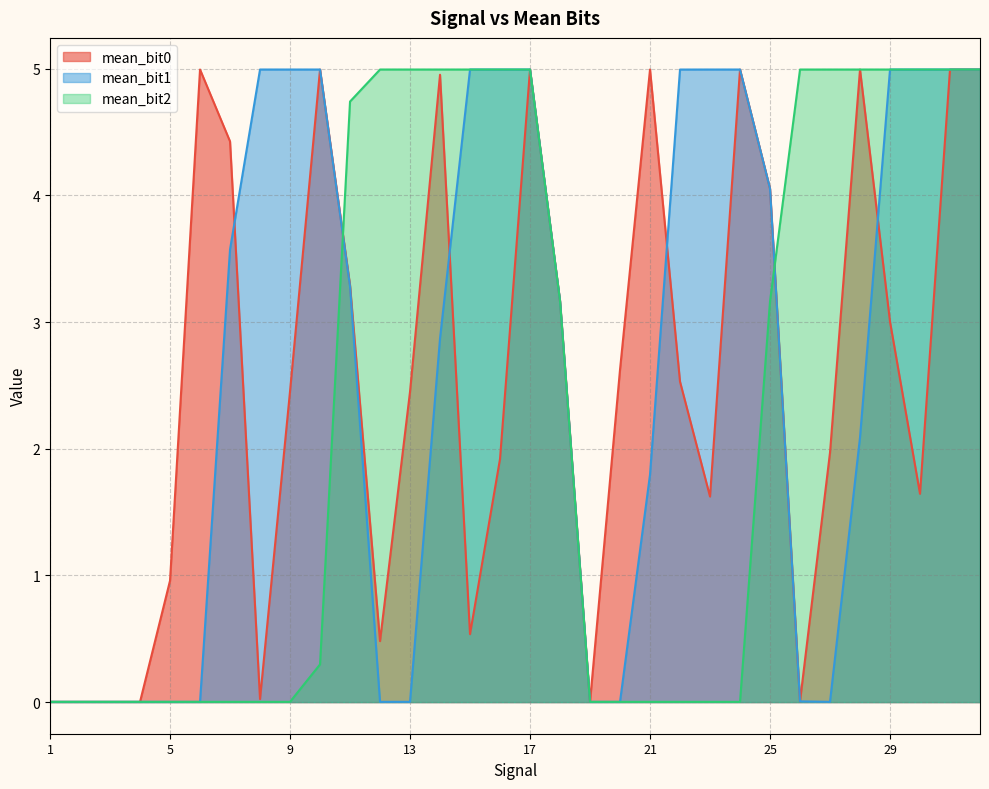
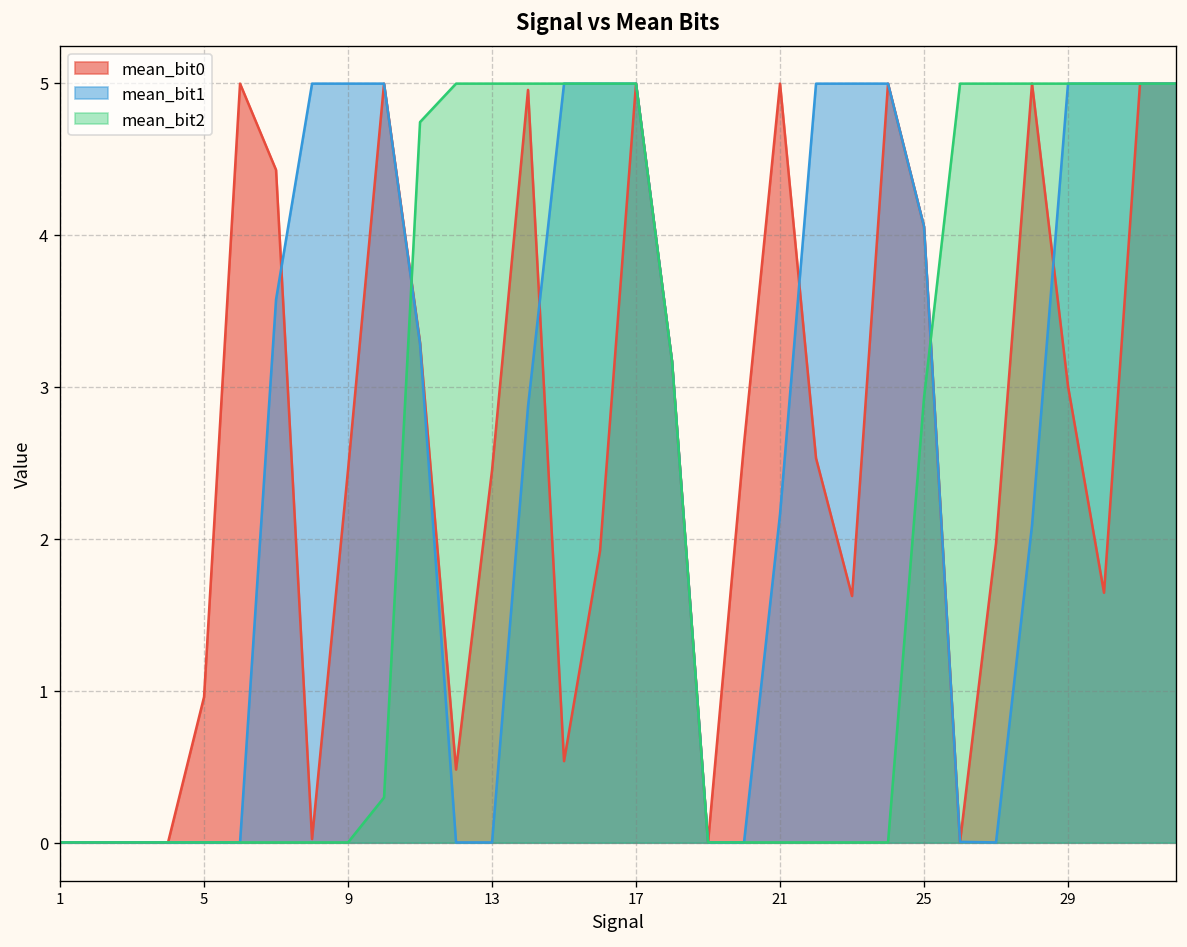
mean_bit1, 21: 1.80 -> 2.16
mean_bit2, 25: 3.16 -> 2.93
